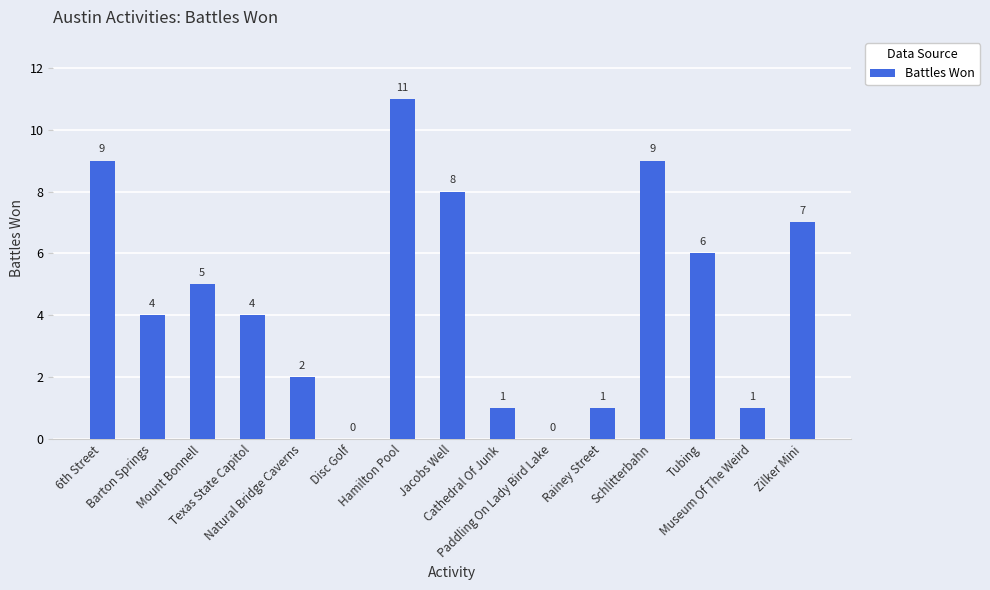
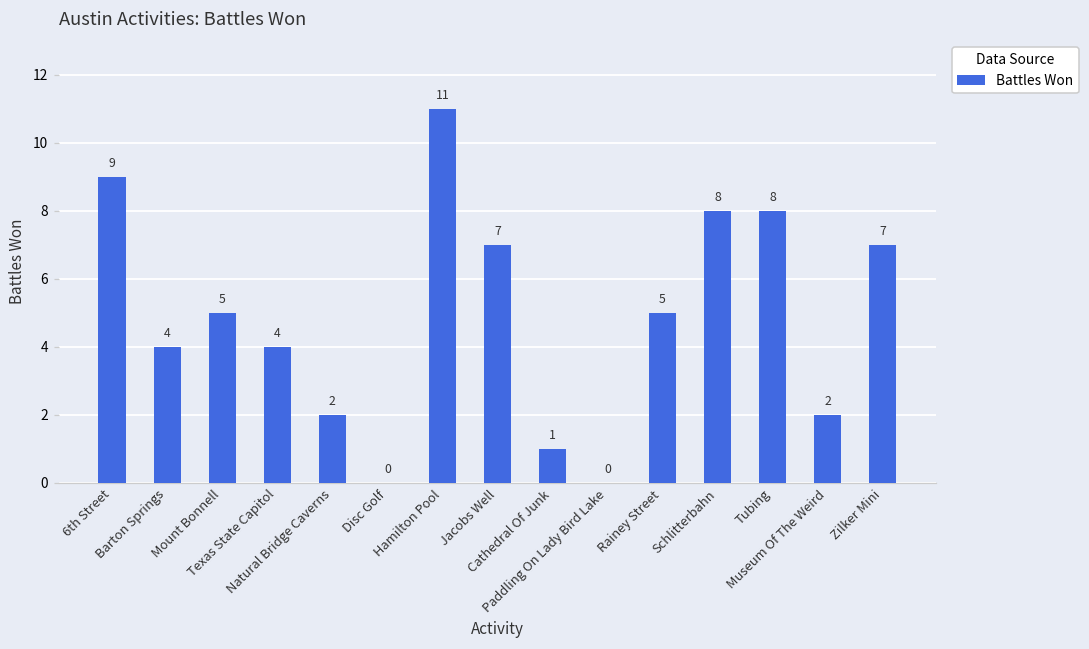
Jacobs Well: 8 -> 7
Rainey Street: 1 -> 5
Schlitterbahn: 9 -> 8
Tubing: 6 -> 8
Museum Of The Weird: 1 -> 2
